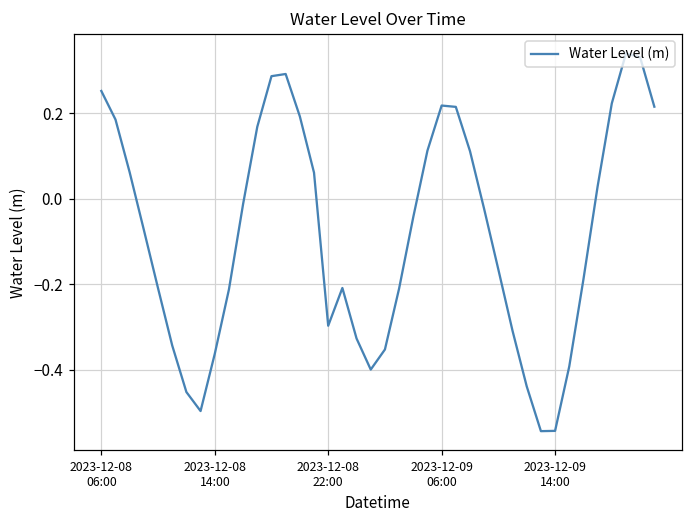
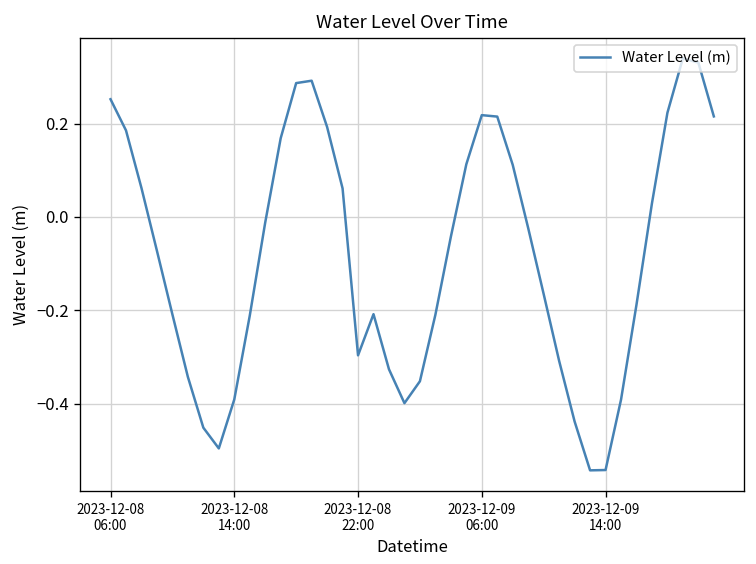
2023-12-08 14:00: -0.36 -> -0.39
